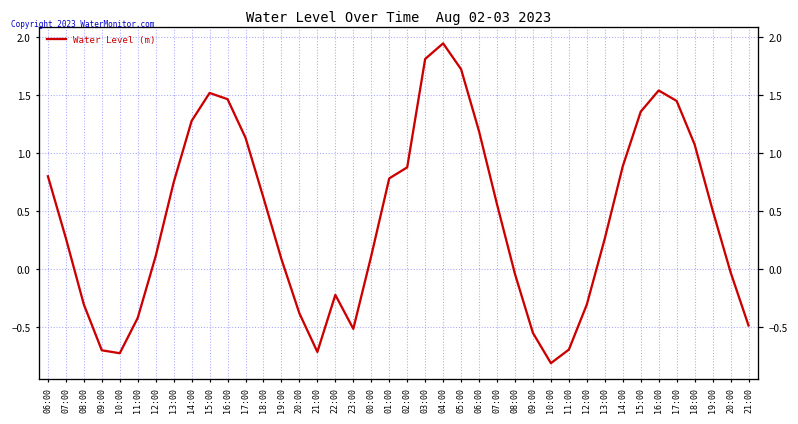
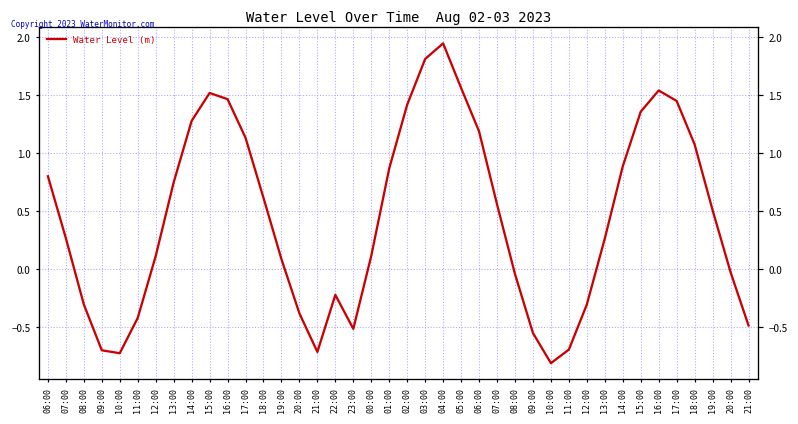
01:00: 0.78 -> 0.87
02:00: 0.88 -> 1.42
05:00: 1.72 -> 1.56
